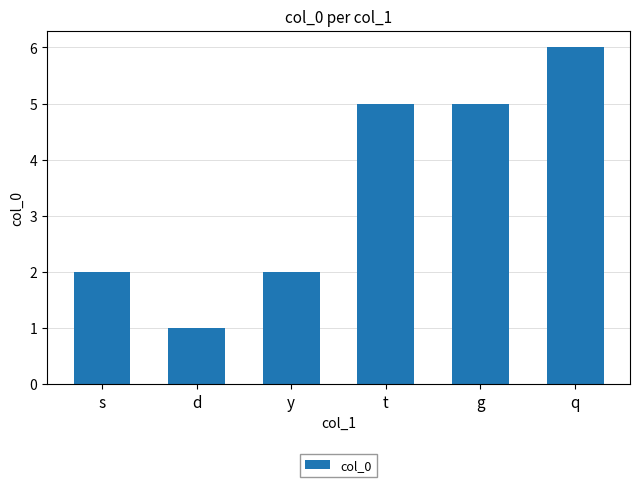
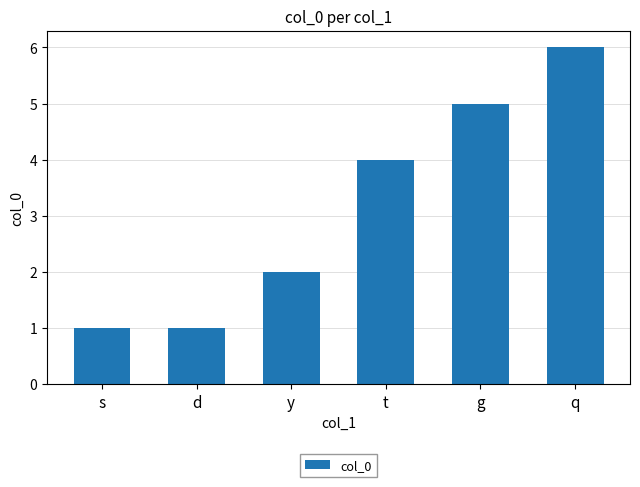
s: 2 -> 1
t: 5 -> 4
